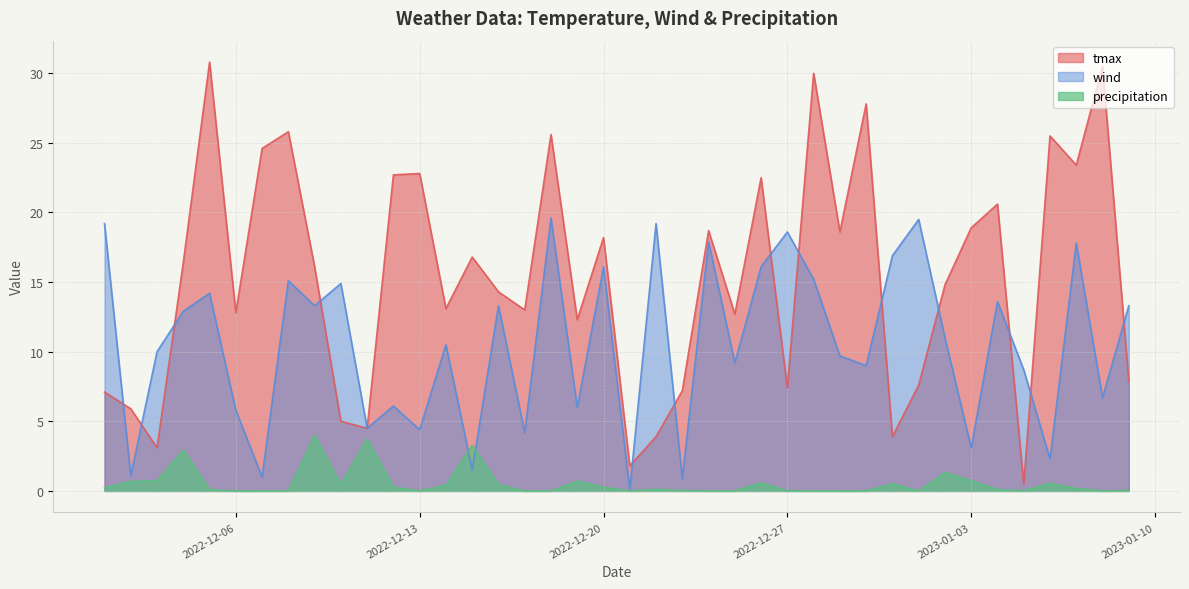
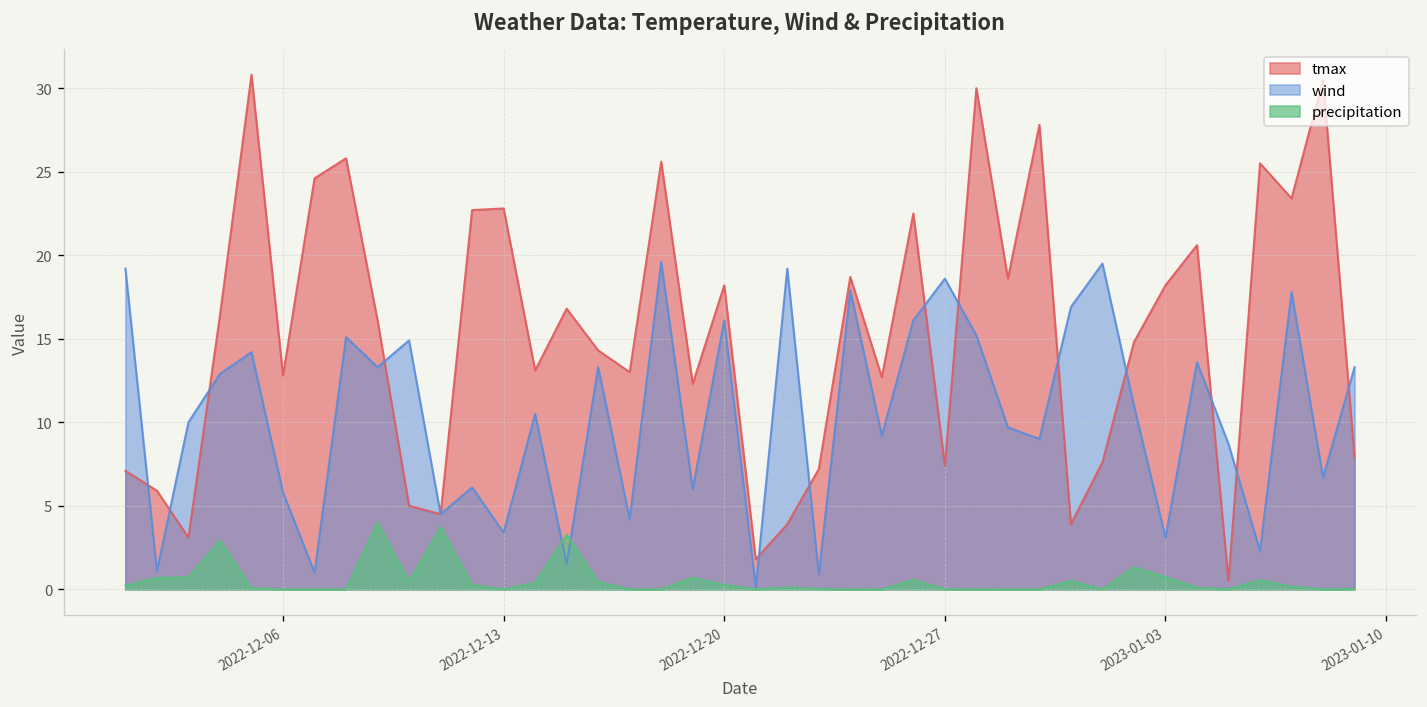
wind, 2022-12-13: 4.4 -> 3.4
tmax, 2023-01-03: 18.9 -> 18.2
